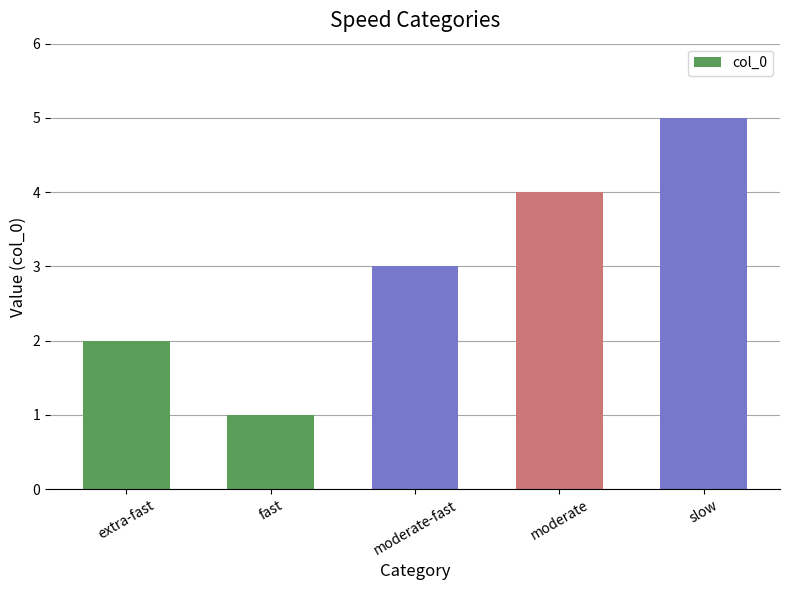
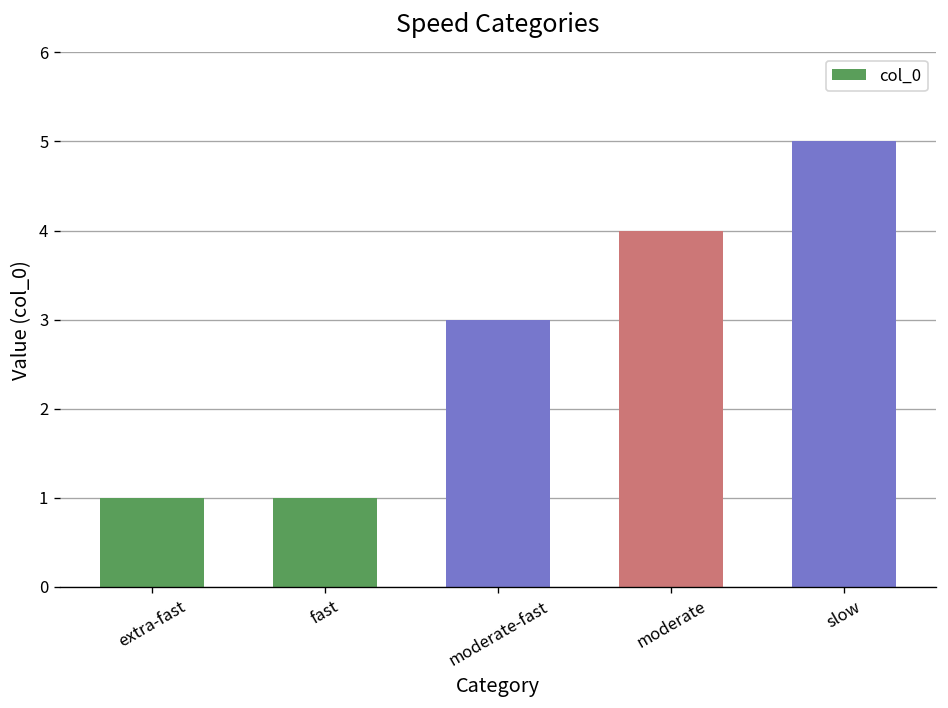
extra-fast: 2 -> 1
